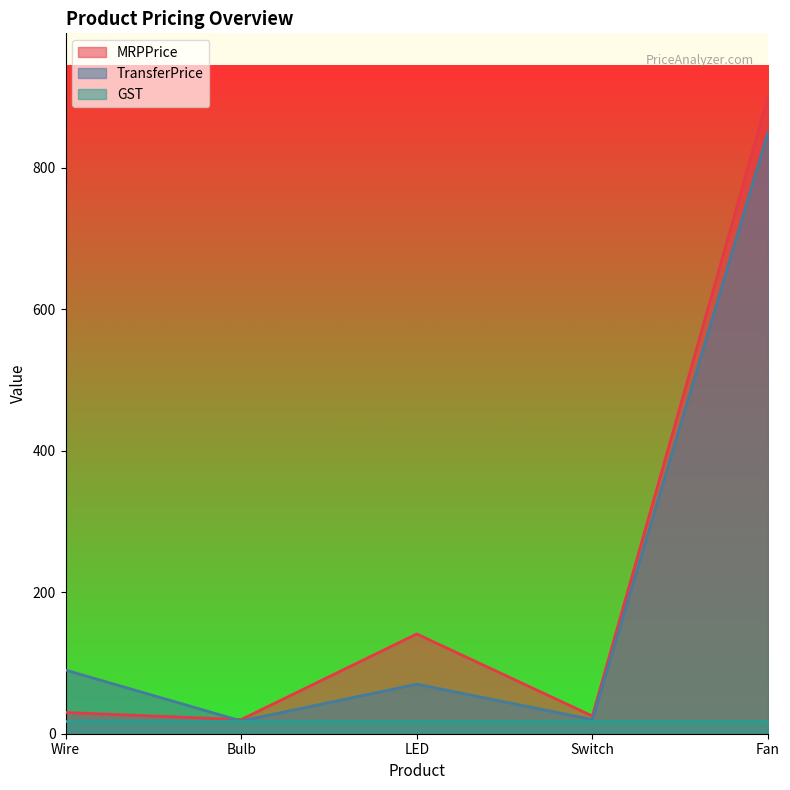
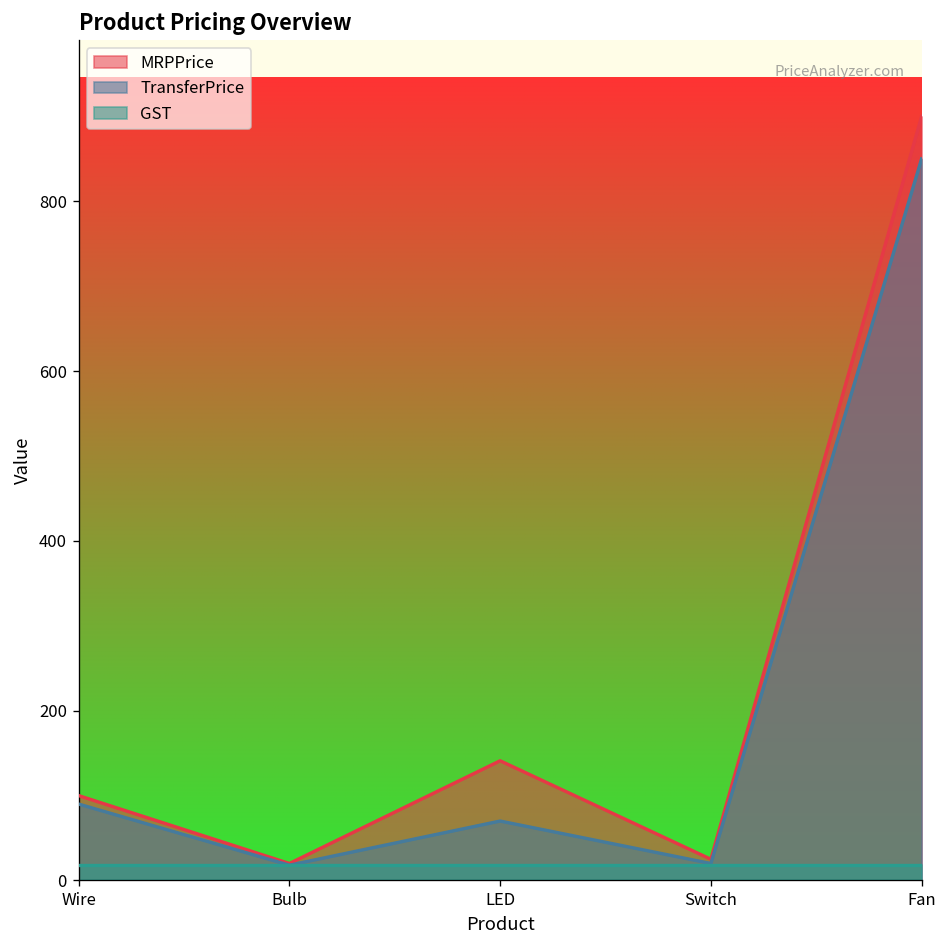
MRPPrice, Wire: 30 -> 100
